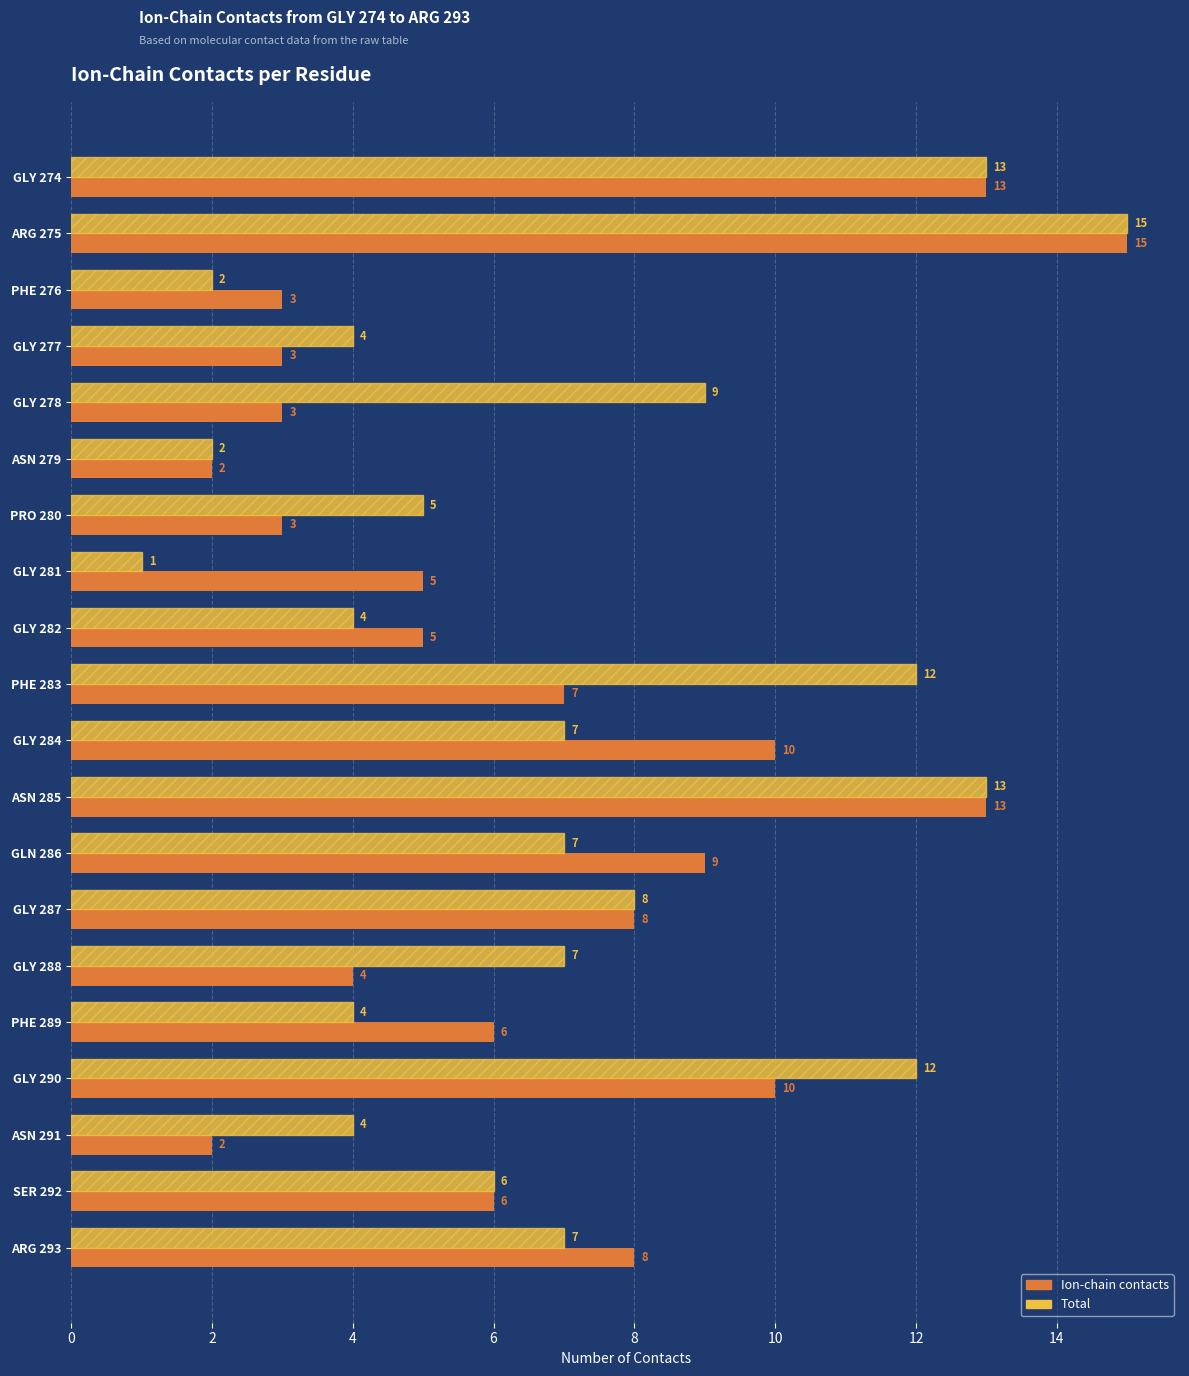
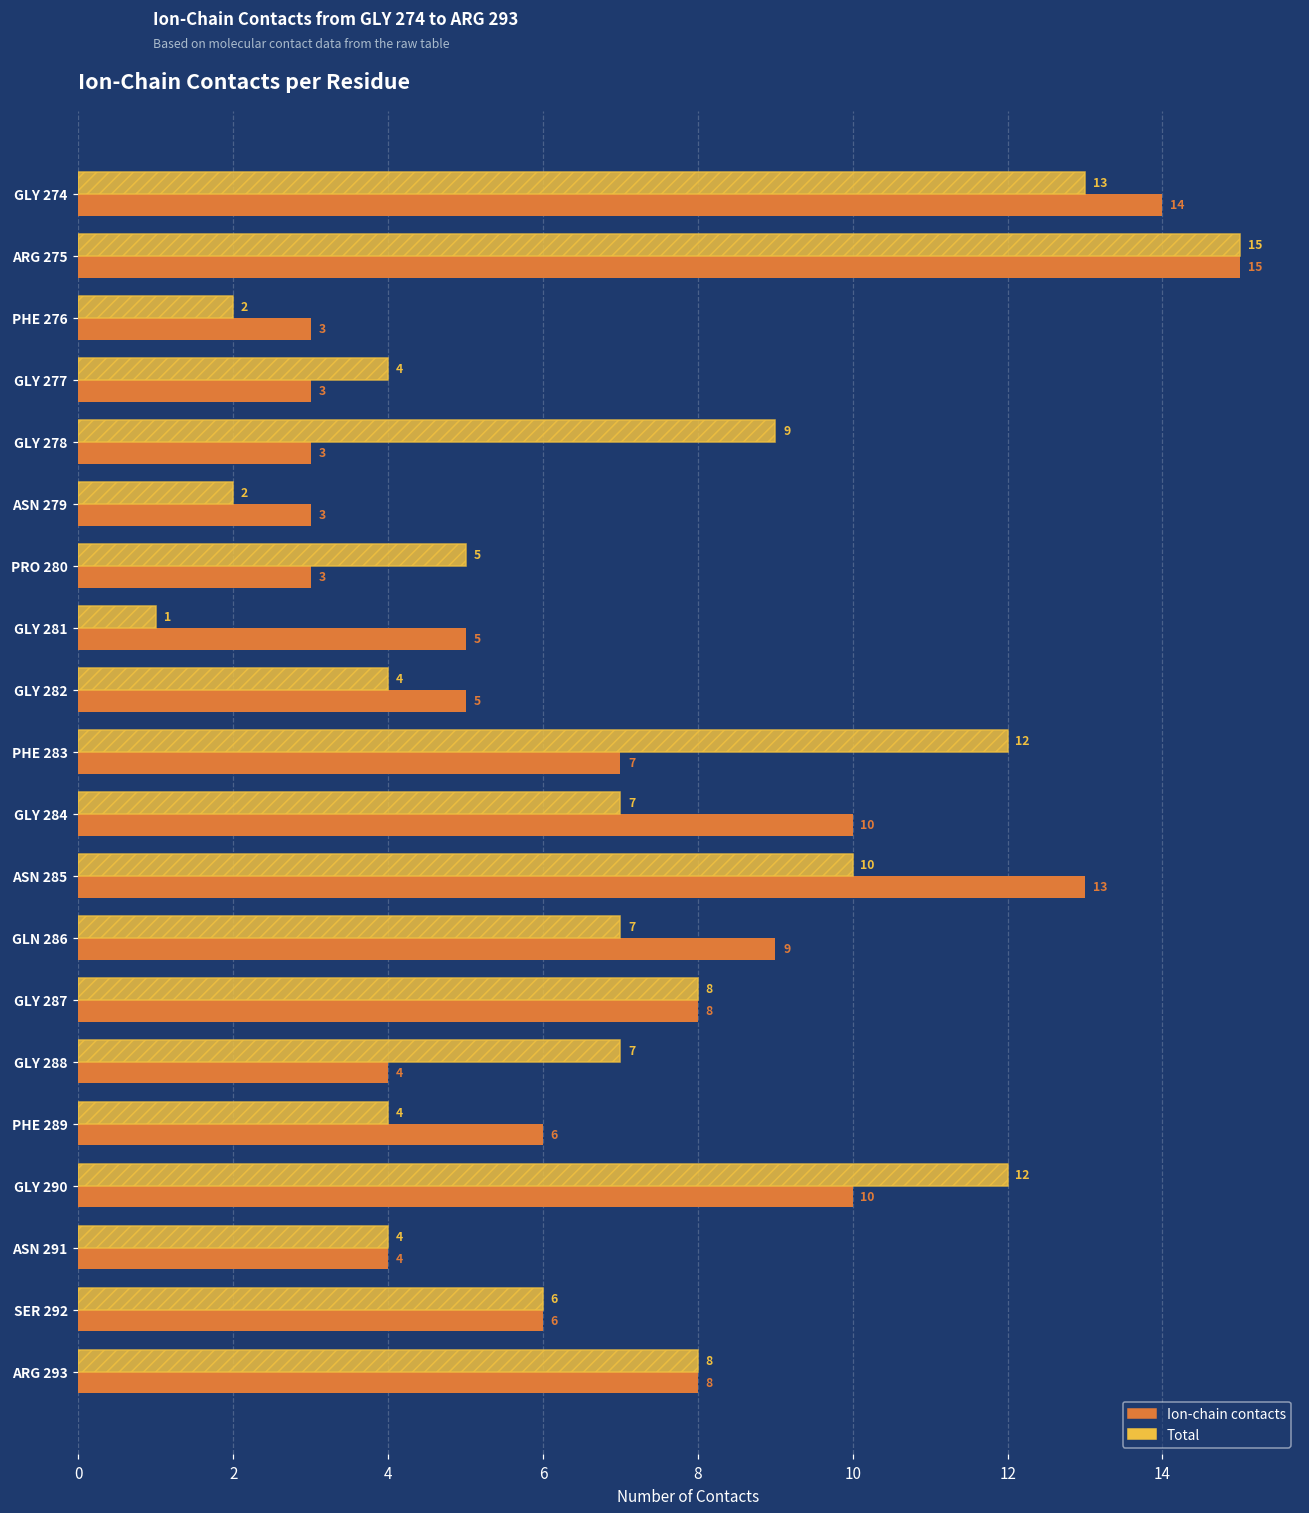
Ion-chain contacts, GLY 274: 13 -> 14
Ion-chain contacts, ASN 279: 2 -> 3
Total, ASN 285: 13 -> 10
Ion-chain contacts, ASN 291: 2 -> 4
Total, ARG 293: 7 -> 8
